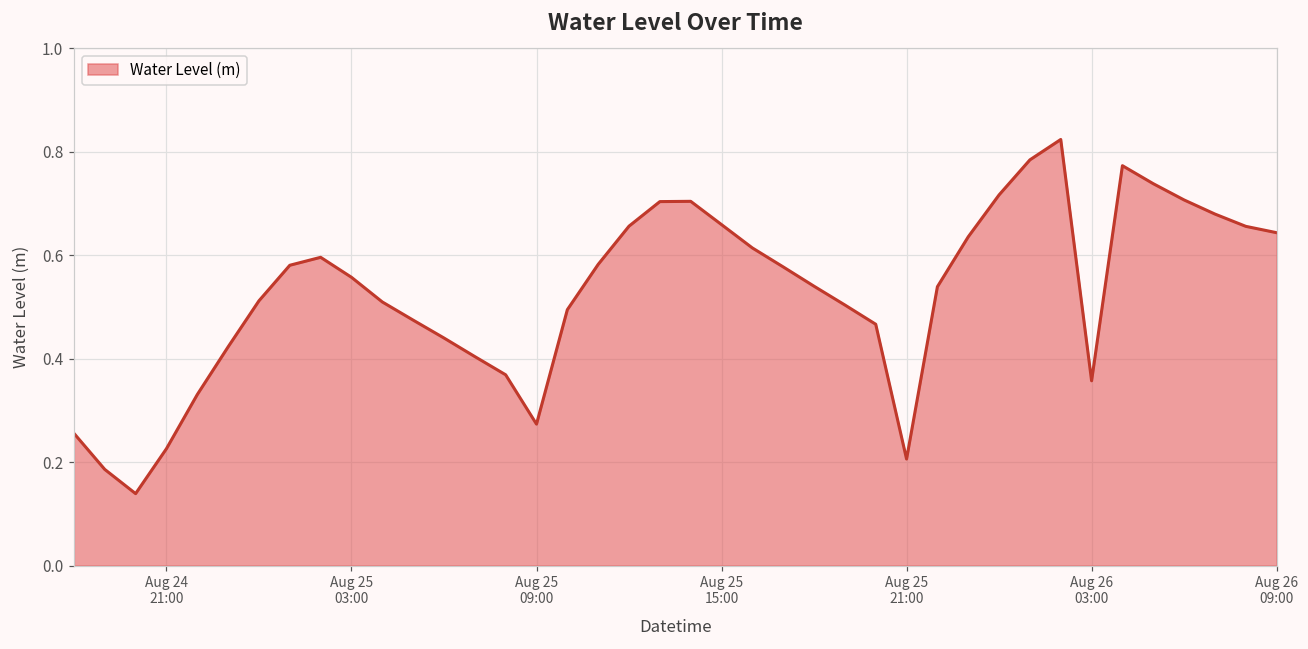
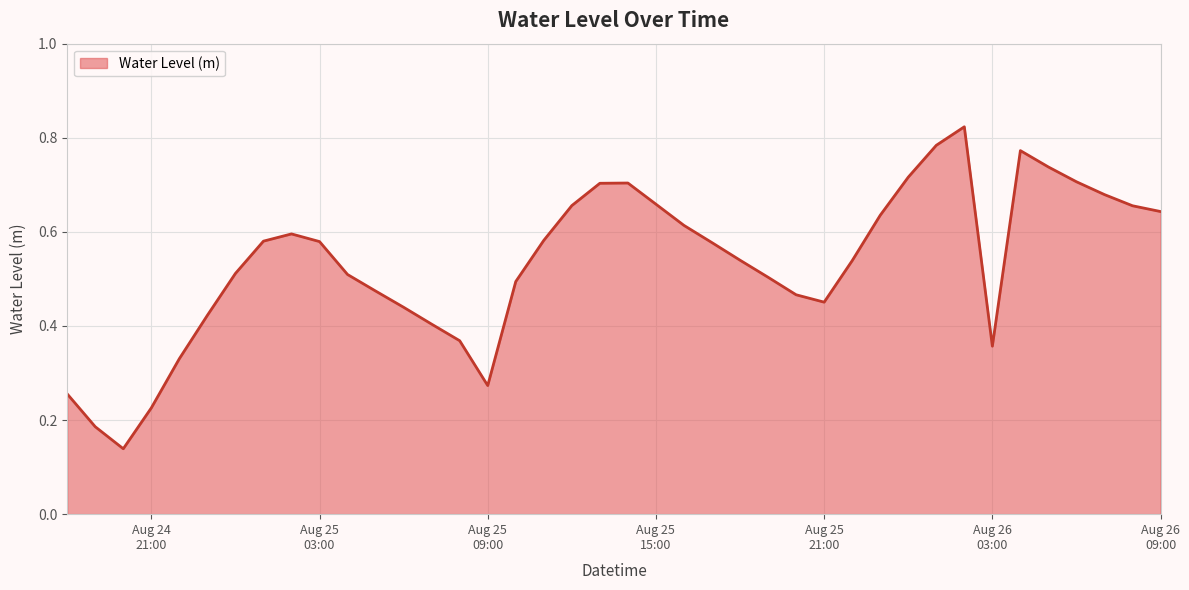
Aug 25 03:00: 0.56 -> 0.58
Aug 25 21:00: 0.21 -> 0.45
